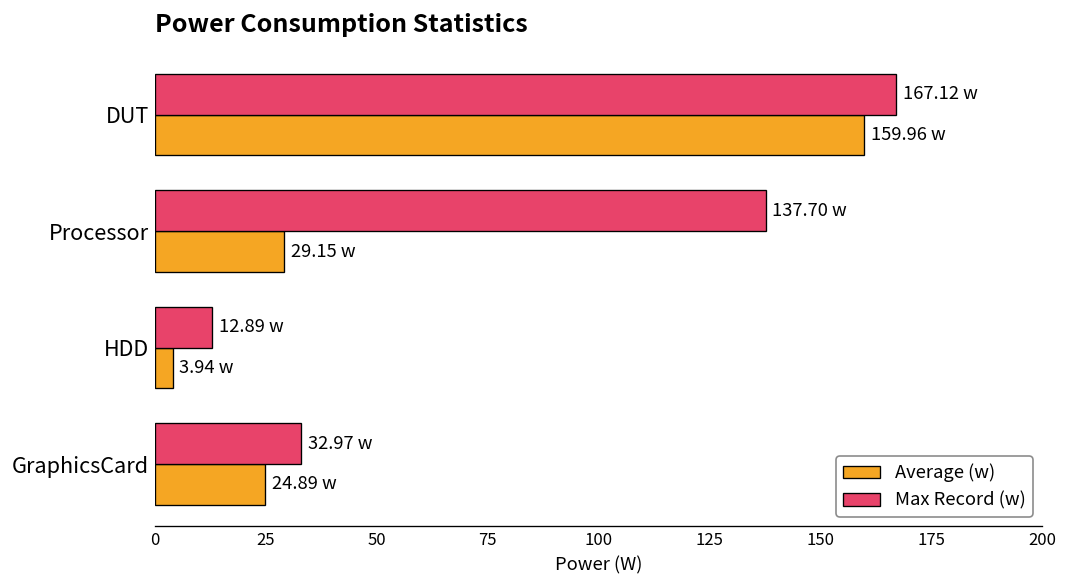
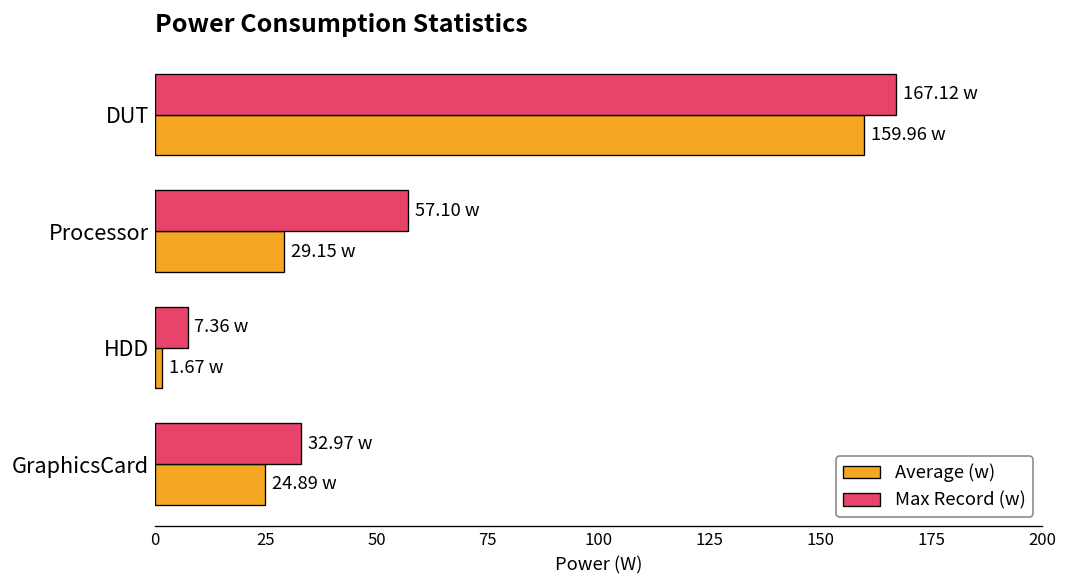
Max Record (w), Processor: 137.70 -> 57.10
Max Record (w), HDD: 12.89 -> 7.36
Average (w), HDD: 3.94 -> 1.67
